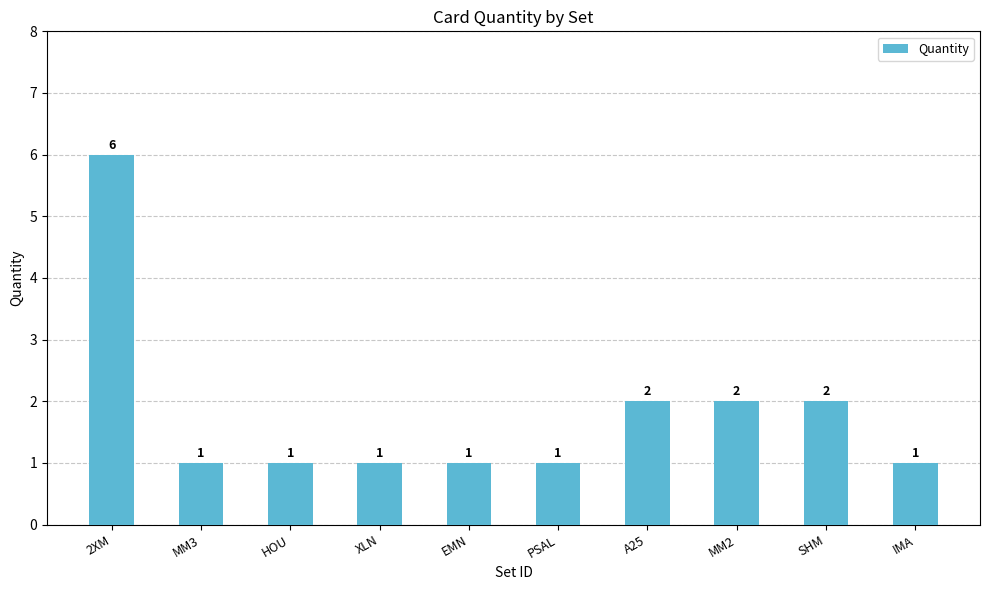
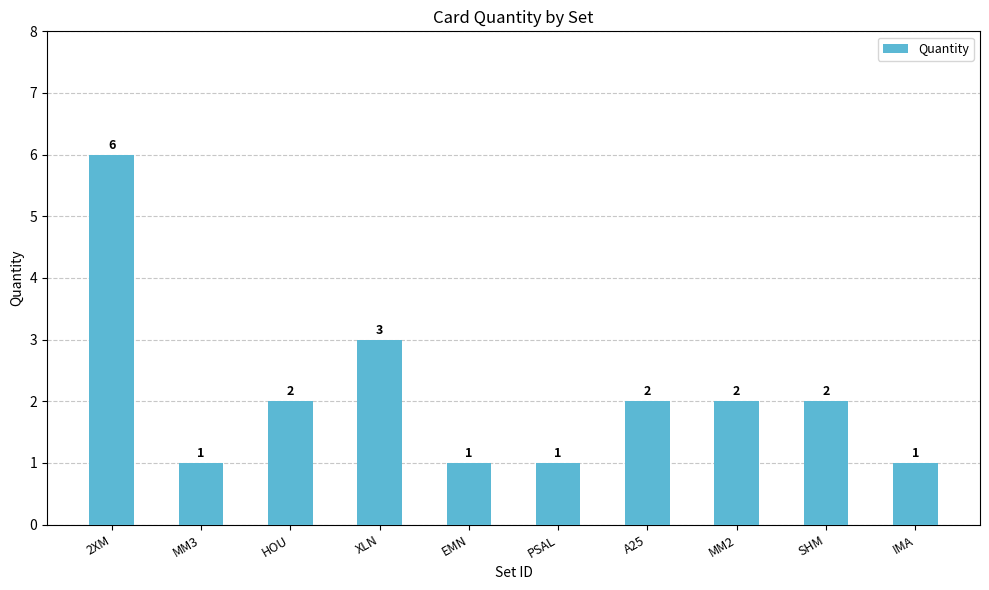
HOU: 1 -> 2
XLN: 1 -> 3
